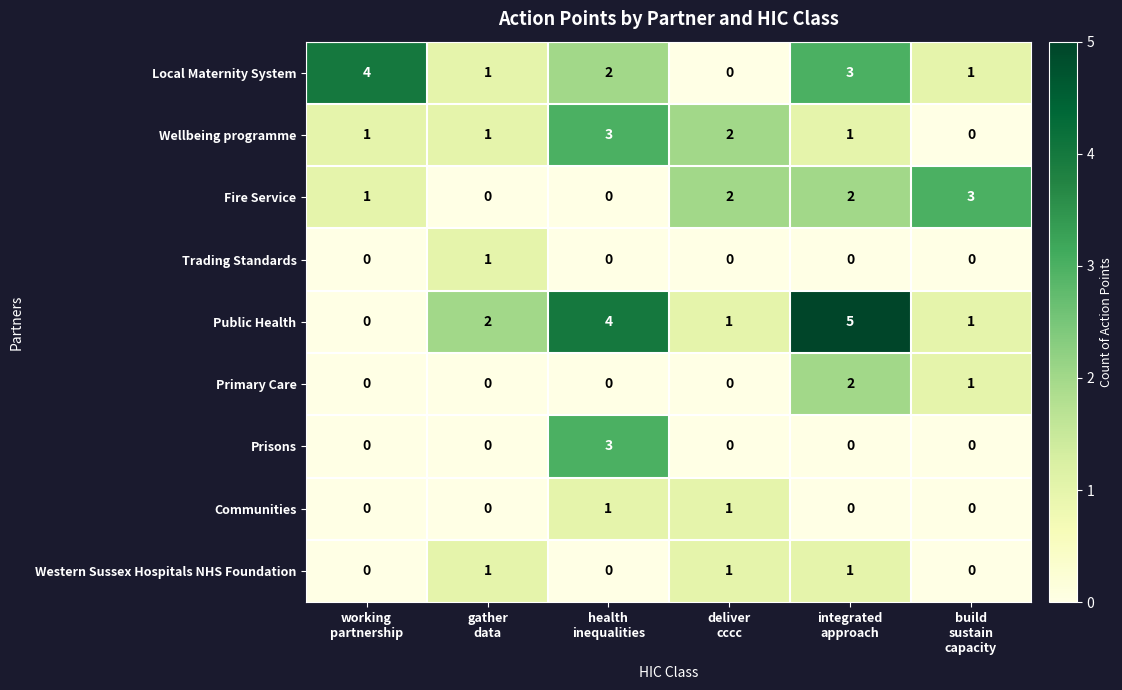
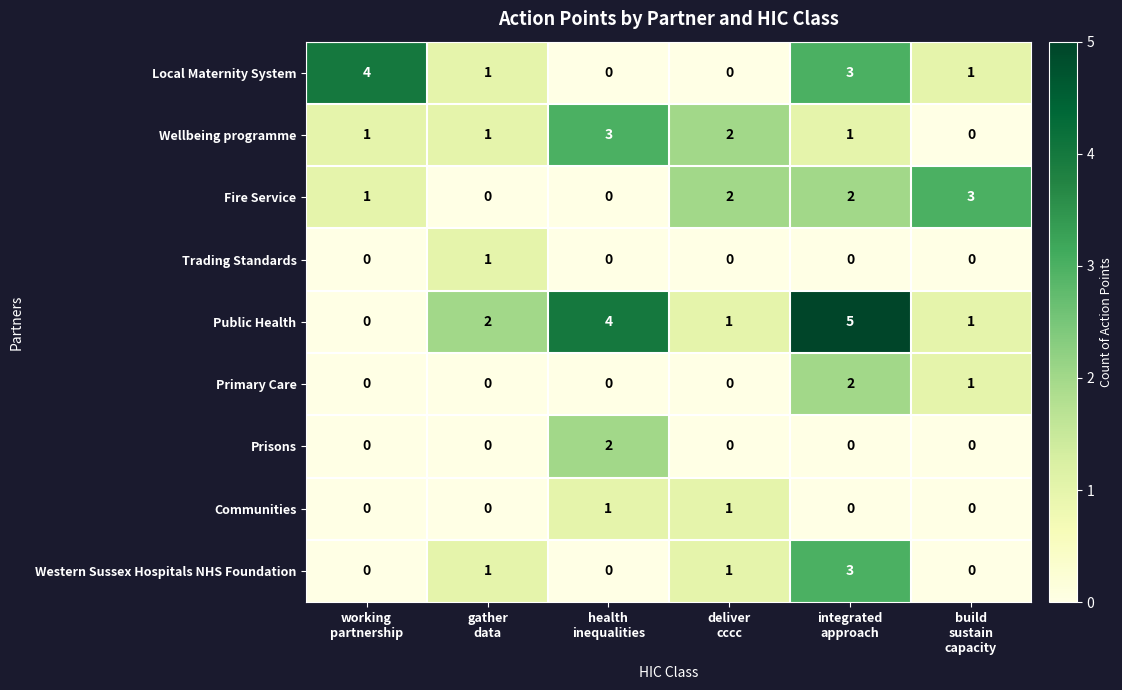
Local Maternity System, health inequalities: 2 -> 0
Prisons, health inequalities: 3 -> 2
Western Sussex Hospitals NHS Foundation, integrated approach: 1 -> 3
